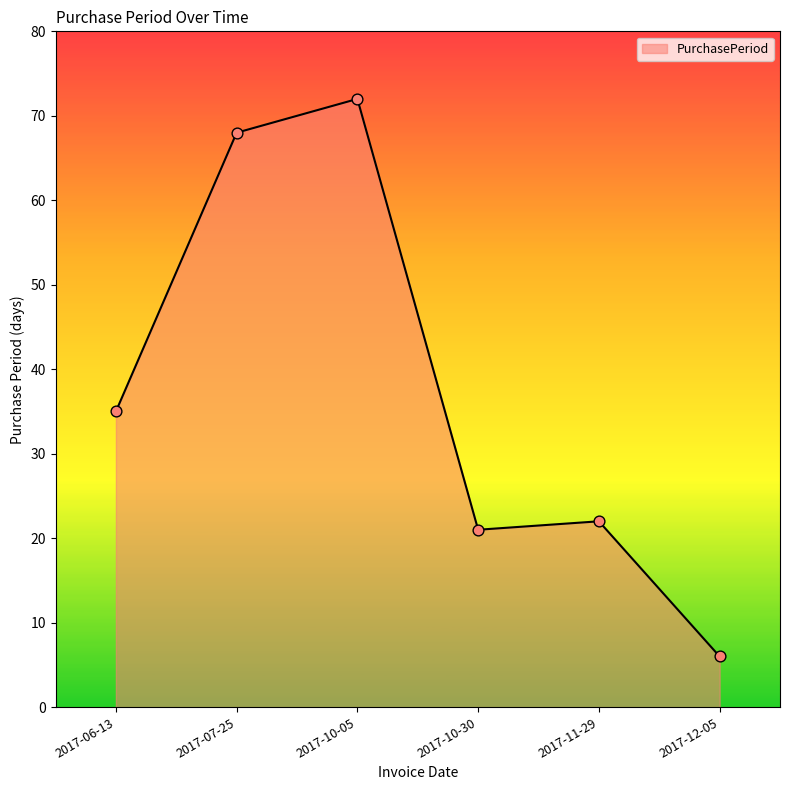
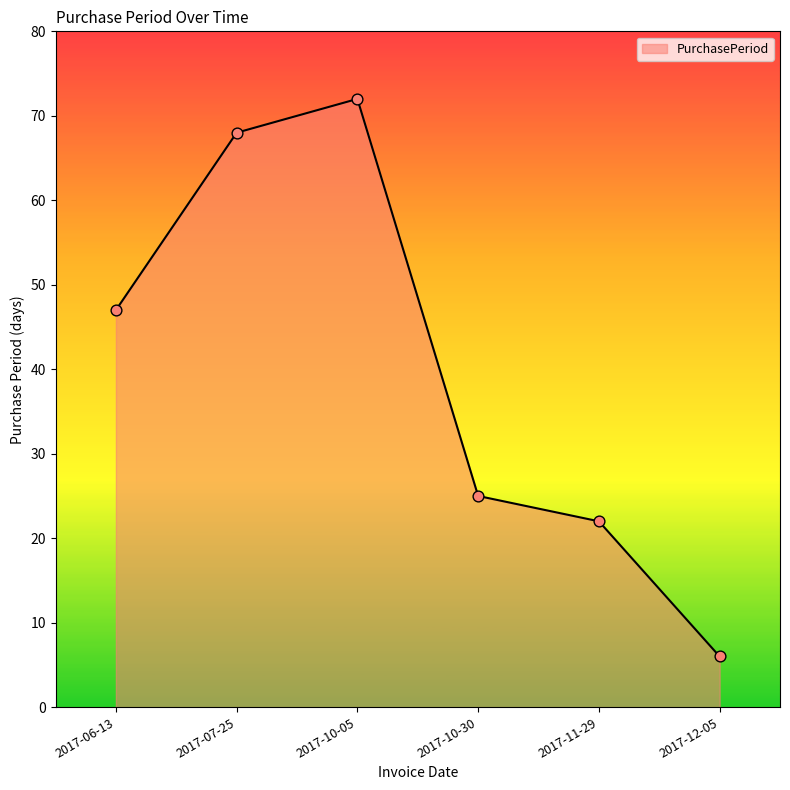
2017-06-13: 35 -> 47
2017-10-30: 21 -> 25
